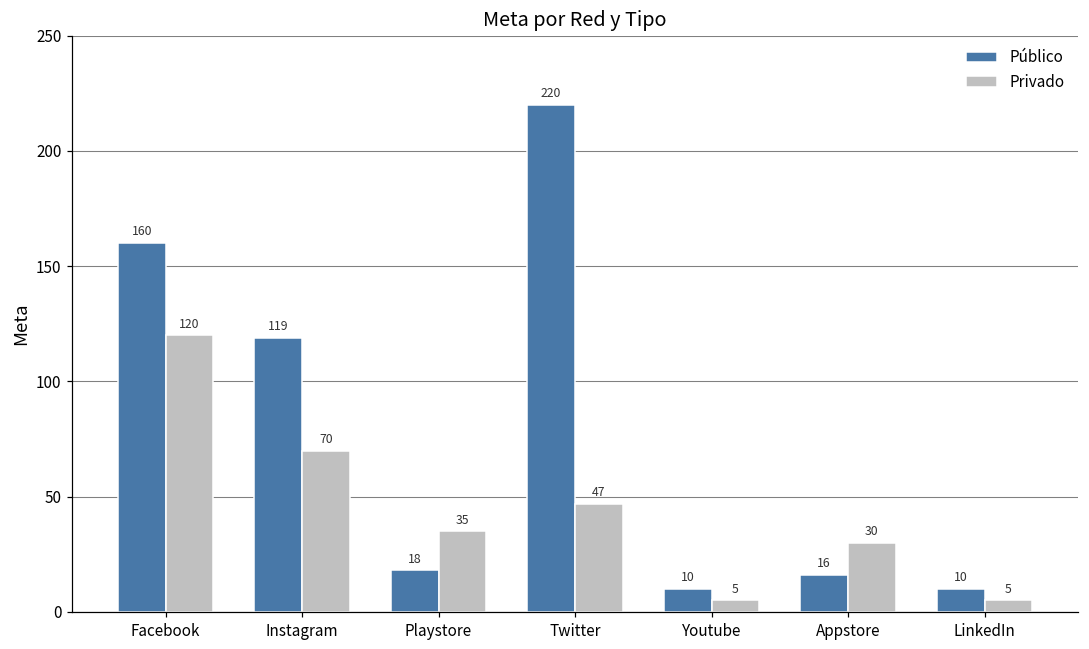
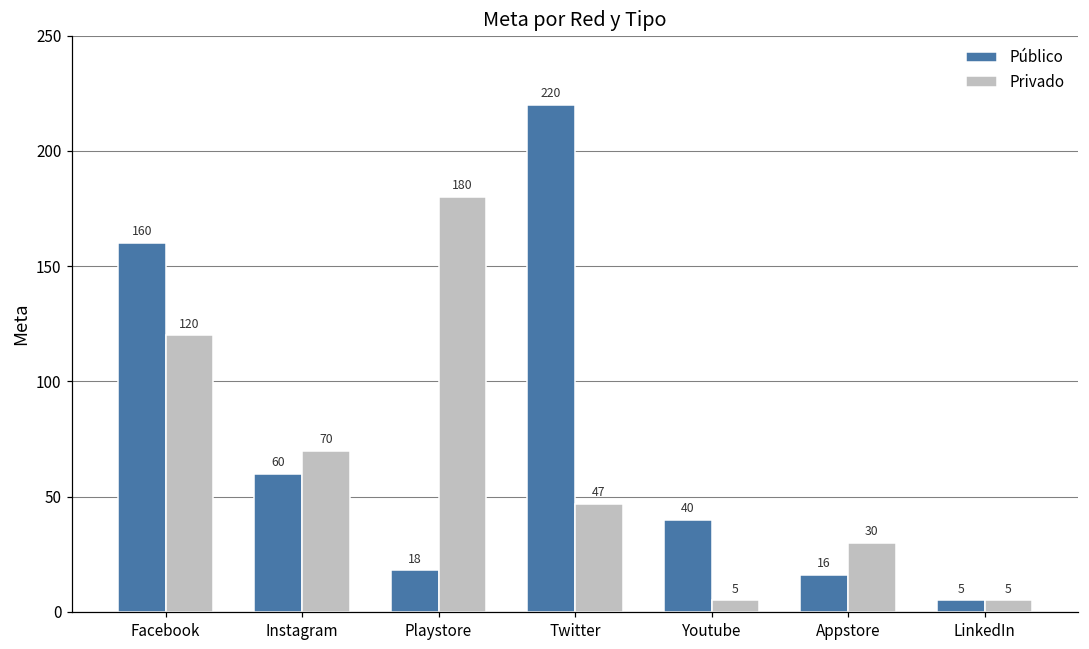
Público, Instagram: 119 -> 60
Privado, Playstore: 35 -> 180
Público, Youtube: 10 -> 40
Público, LinkedIn: 10 -> 5
